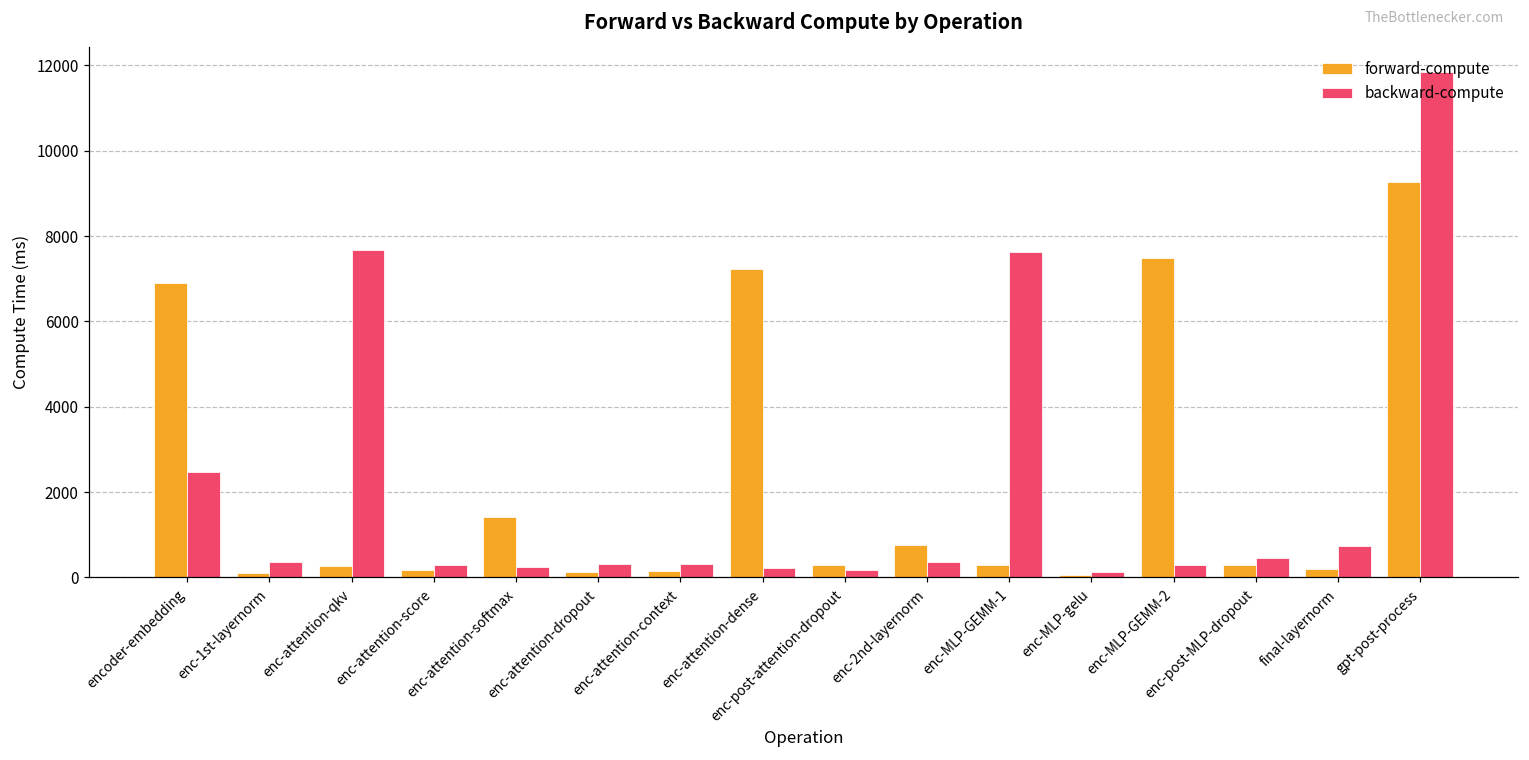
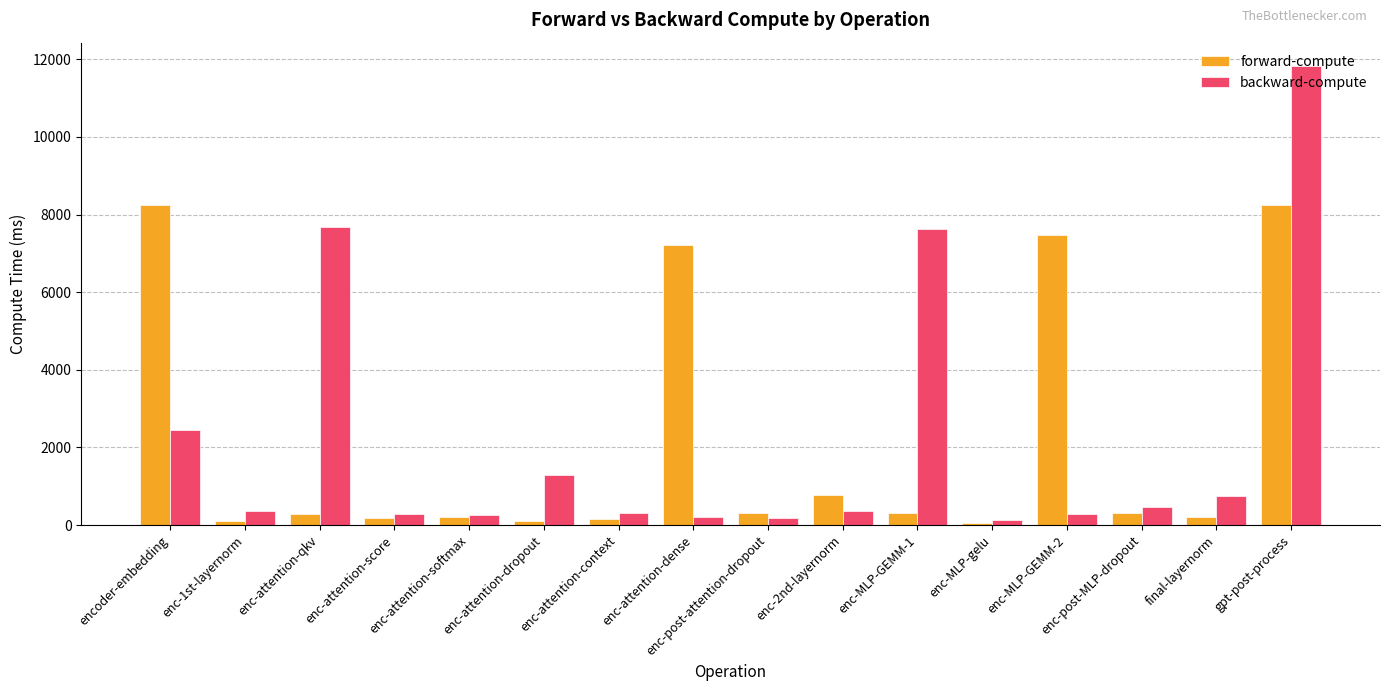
forward-compute, encoder-embedding: 6900 -> 8200
forward-compute, enc-attention-softmax: 1400 -> 200
backward-compute, enc-attention-dropout: 300 -> 1300
forward-compute, gpt-post-process: 9300 -> 8300
